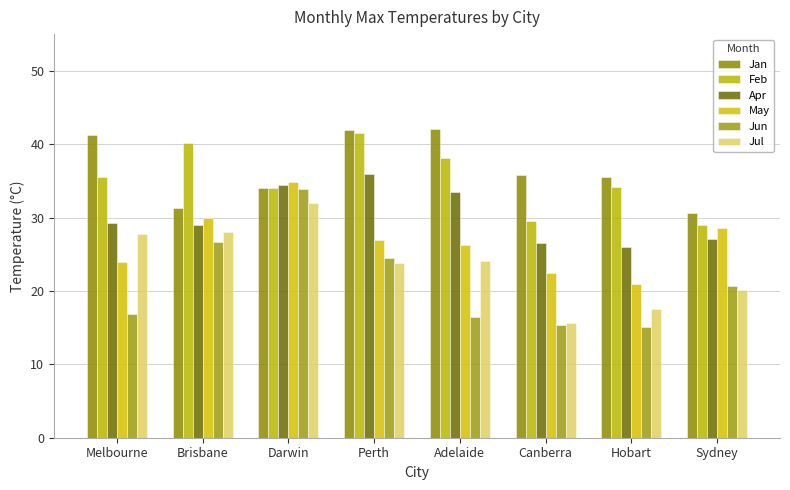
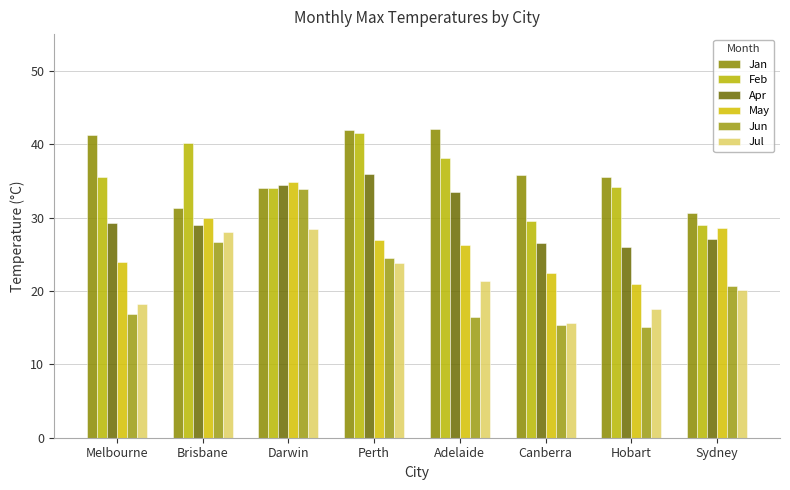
Jul, Melbourne: 28 -> 18
Jul, Darwin: 32 -> 29
Jul, Adelaide: 24 -> 21
